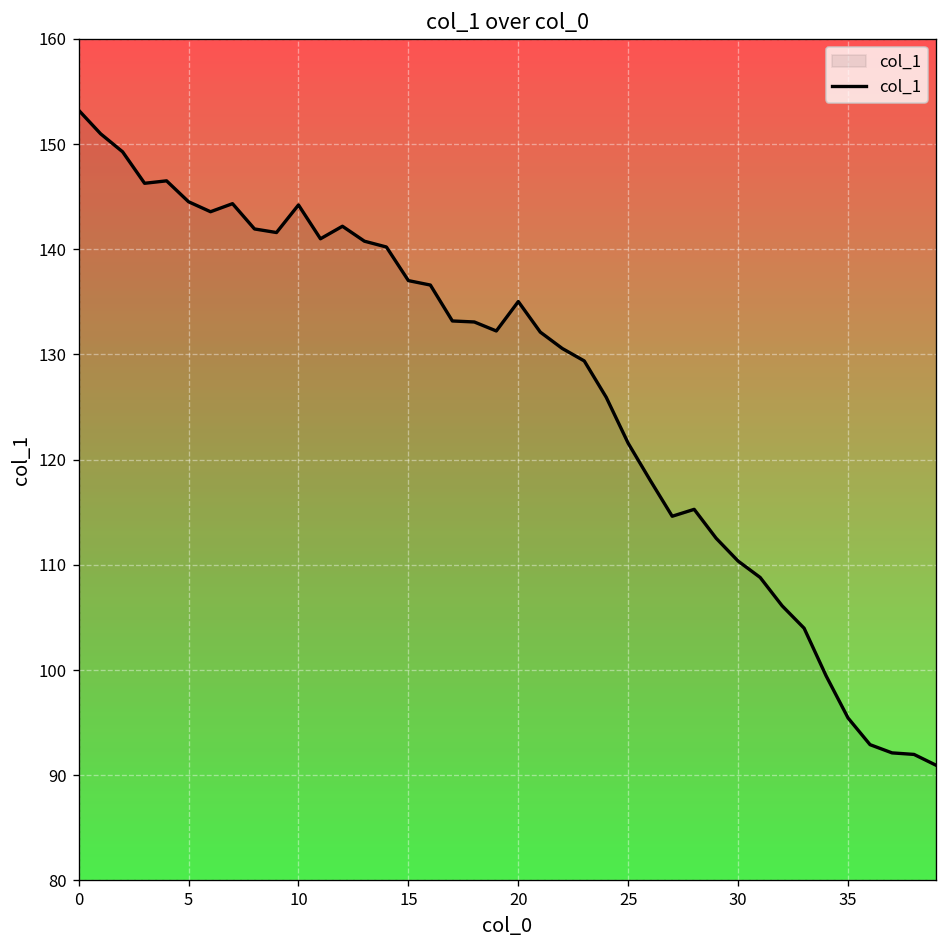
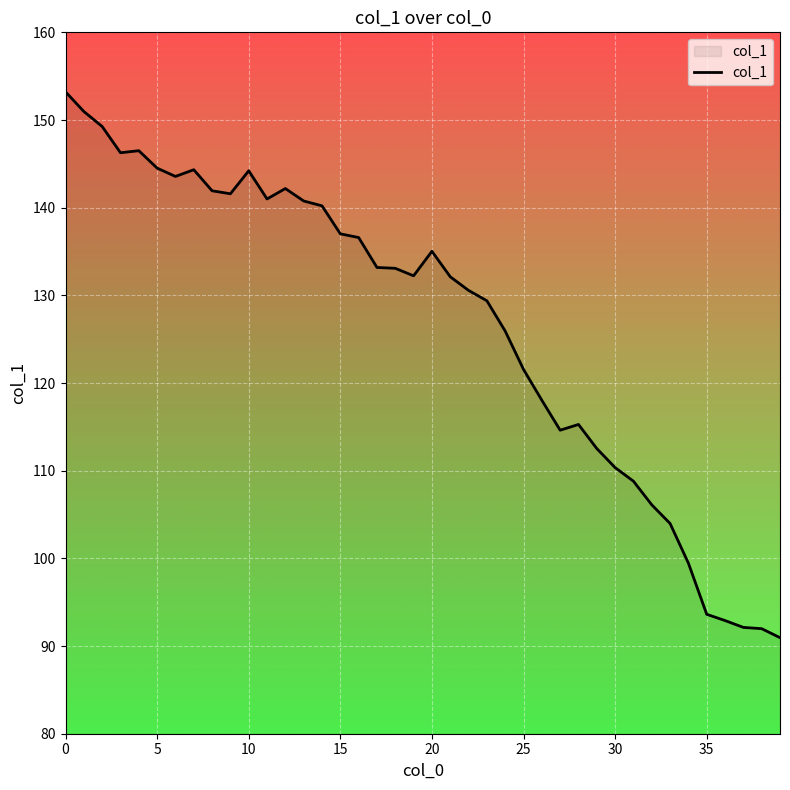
35: 95 -> 94
